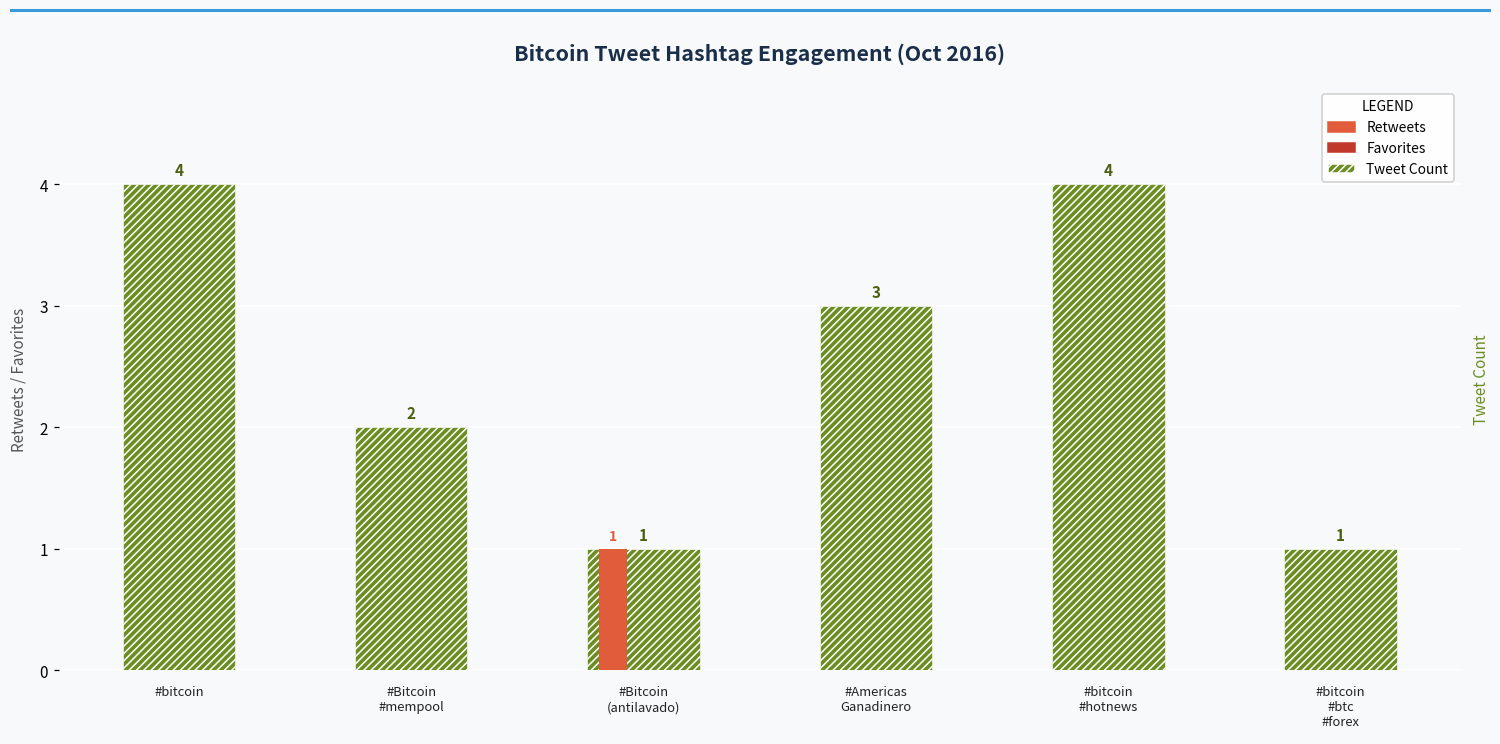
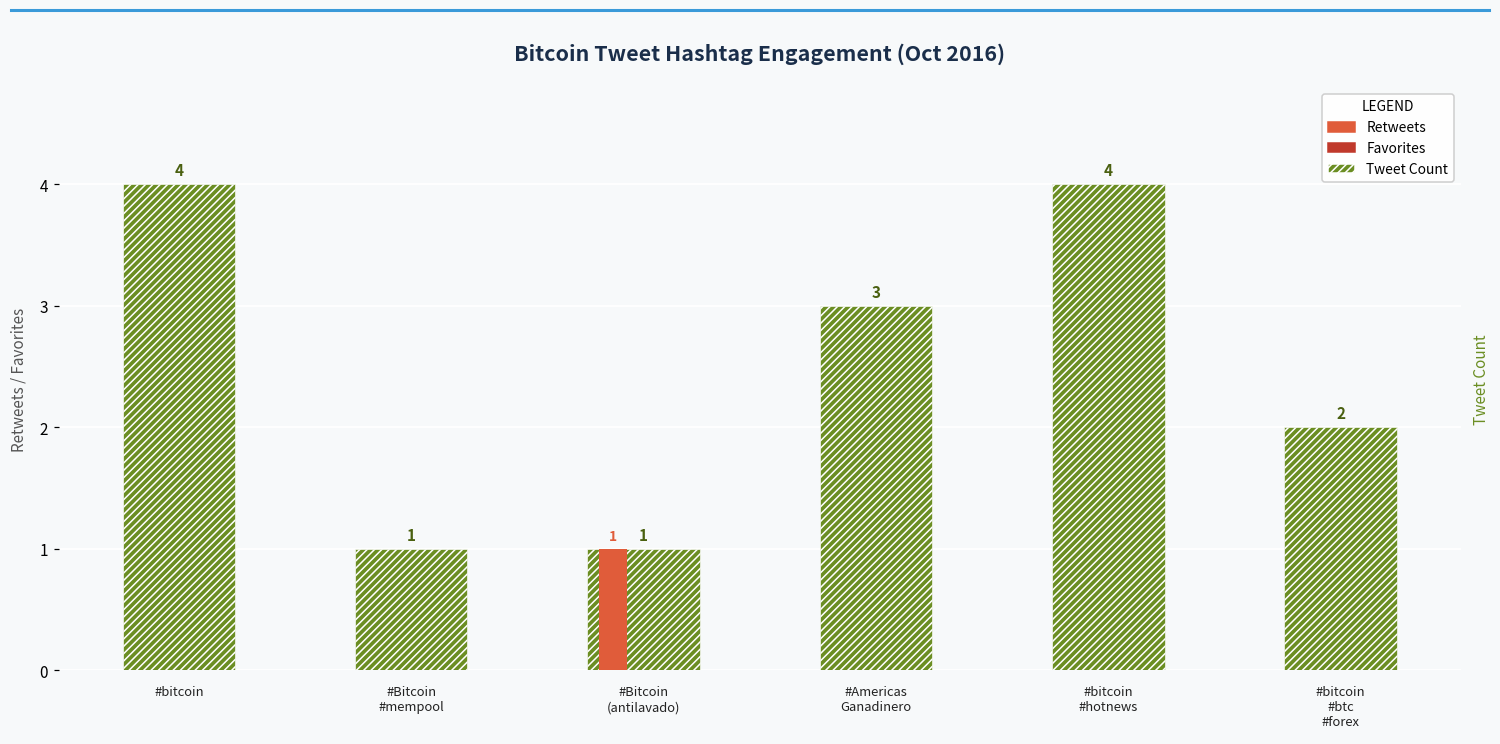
Tweet Count, #Bitcoin #mempool: 2 -> 1
Tweet Count, #bitcoin #btc #forex: 1 -> 2
